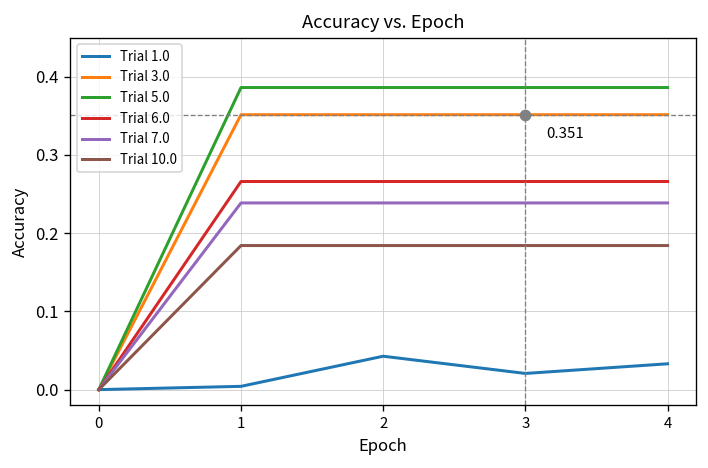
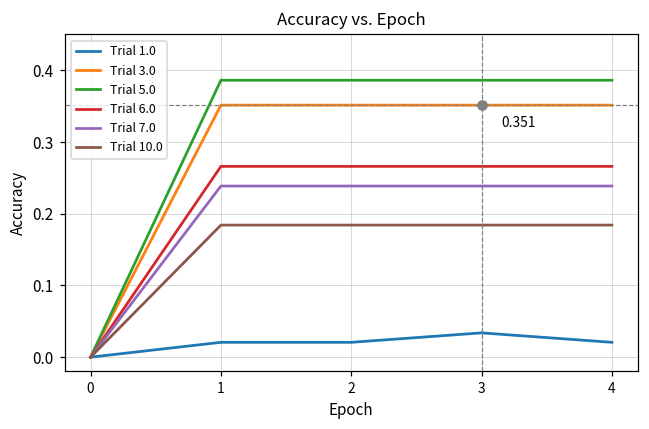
Trial 1.0, 1: 0.00 -> 0.02
Trial 1.0, 2: 0.04 -> 0.02
Trial 1.0, 3: 0.02 -> 0.03
Trial 1.0, 4: 0.03 -> 0.02
